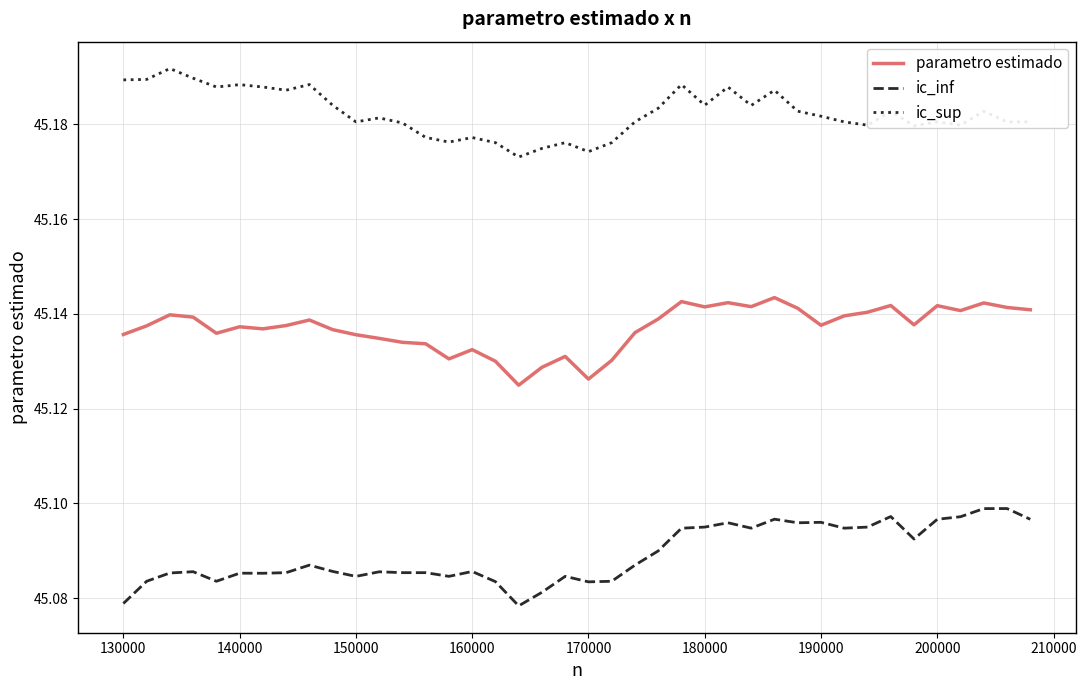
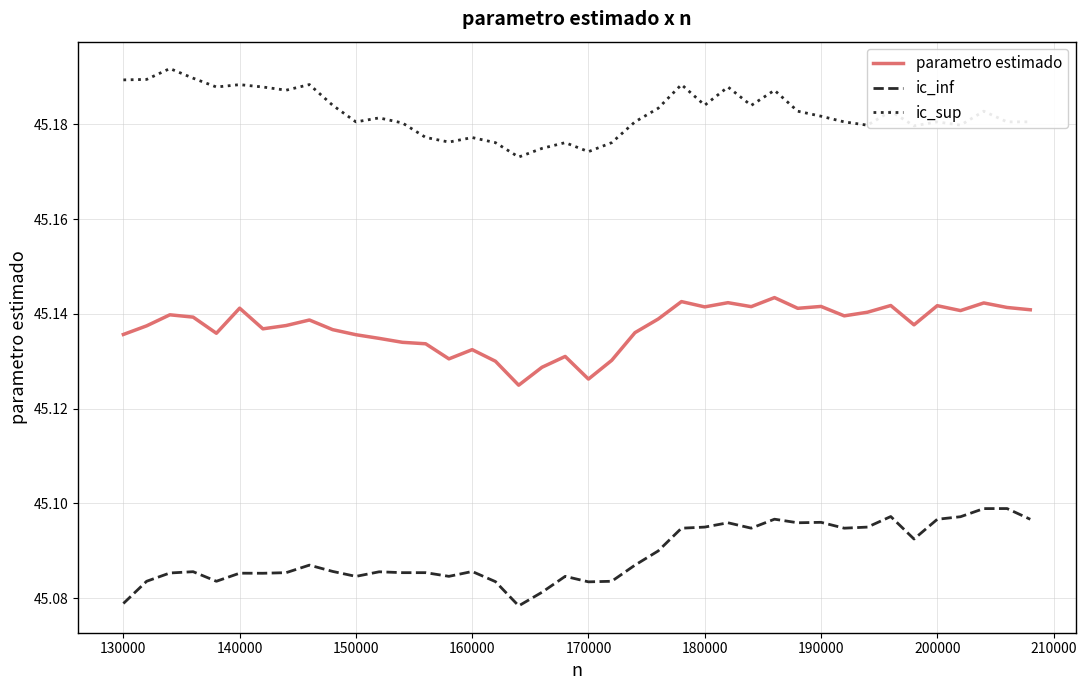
parametro estimado, 140000: 45.137 -> 45.141
parametro estimado, 190000: 45.138 -> 45.142
